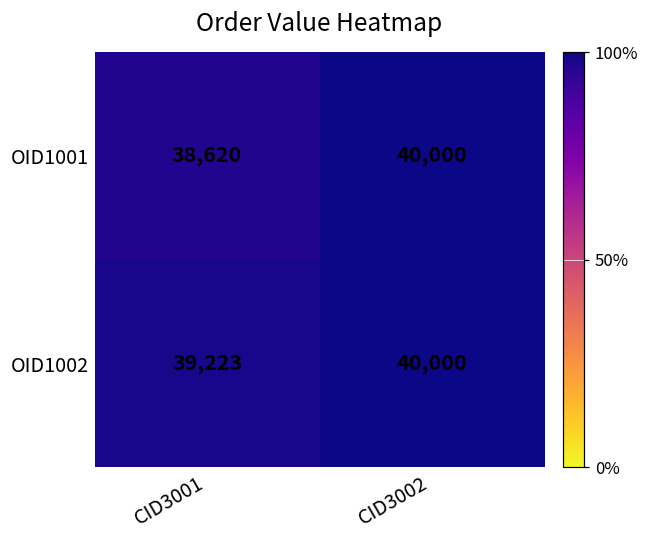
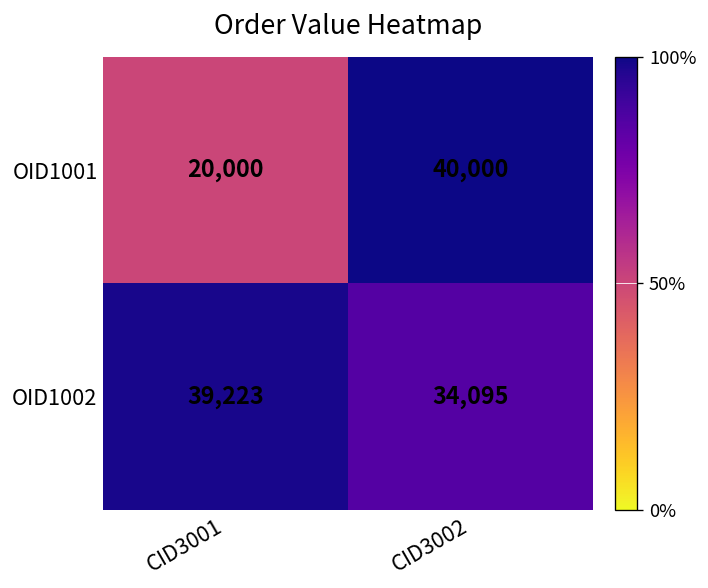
OID1001, CID3001: 38,620 -> 20,000
OID1002, CID3002: 40,000 -> 34,095
